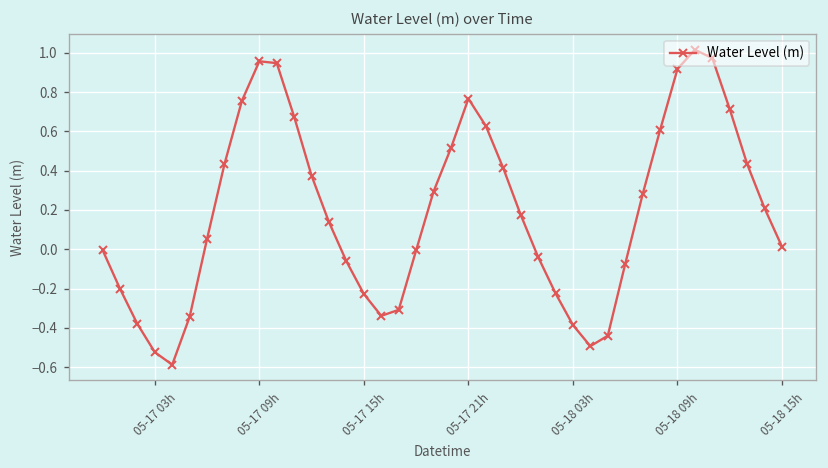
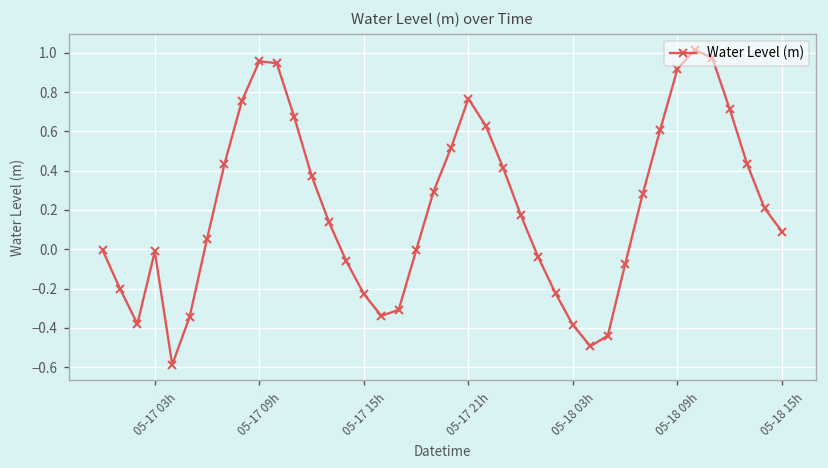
05-17 03h: -0.52 -> -0.01
05-18 15h: 0.01 -> 0.09
